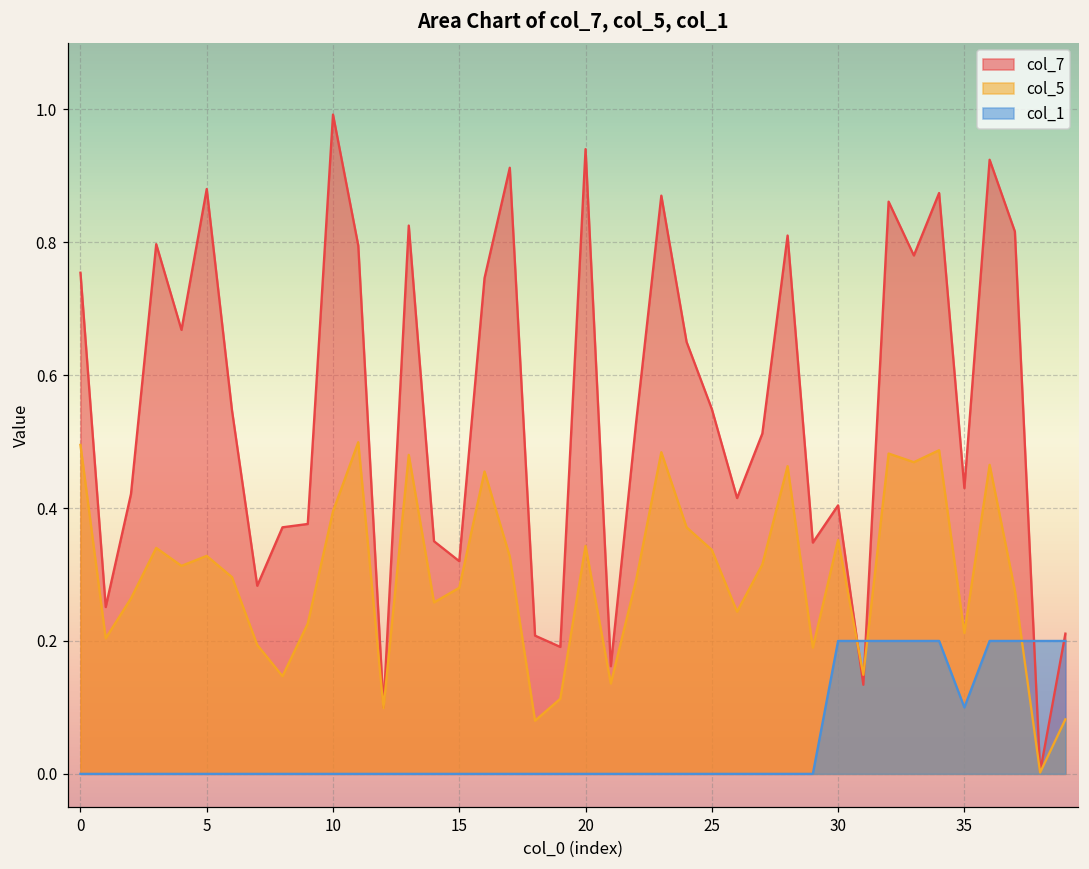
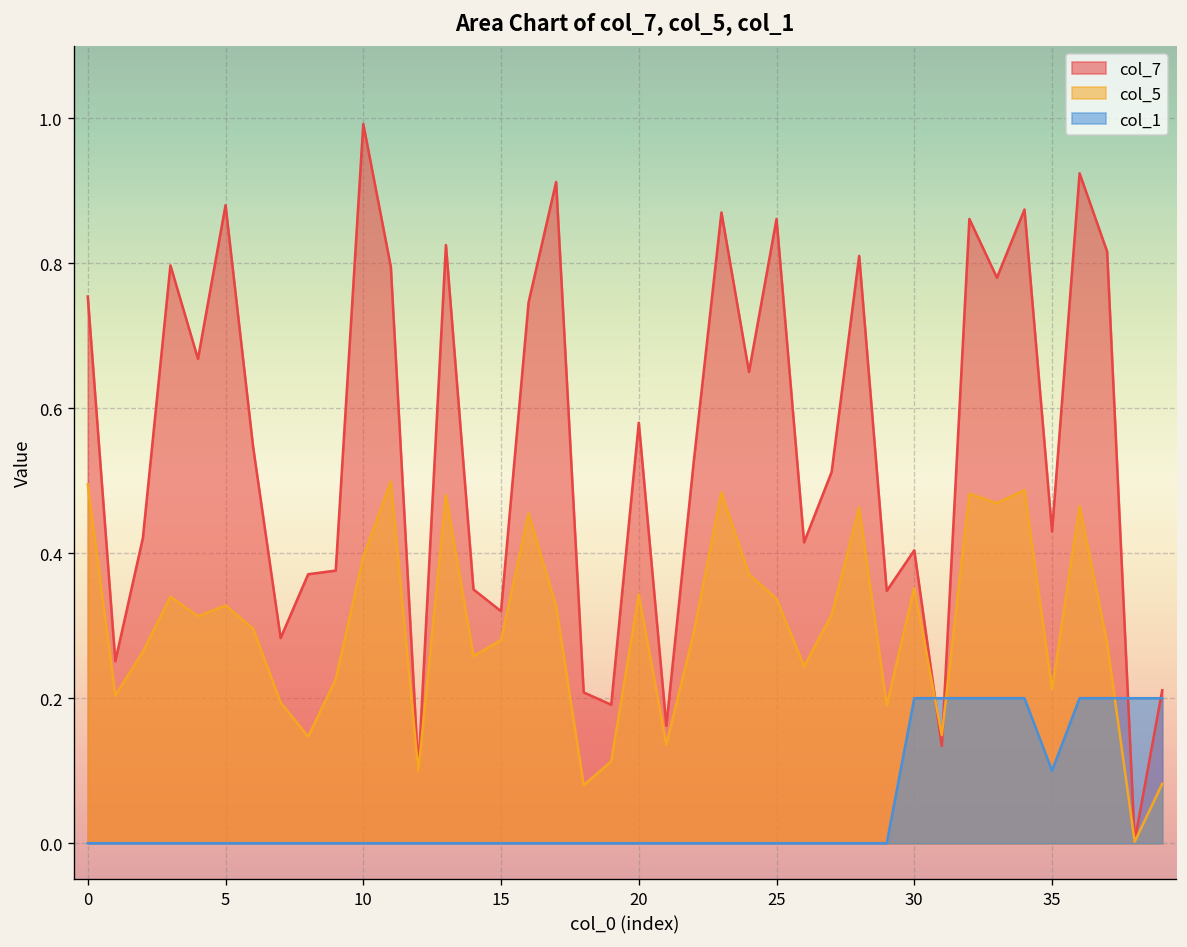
col_7, 20: 0.94 -> 0.58
col_7, 25: 0.55 -> 0.86
